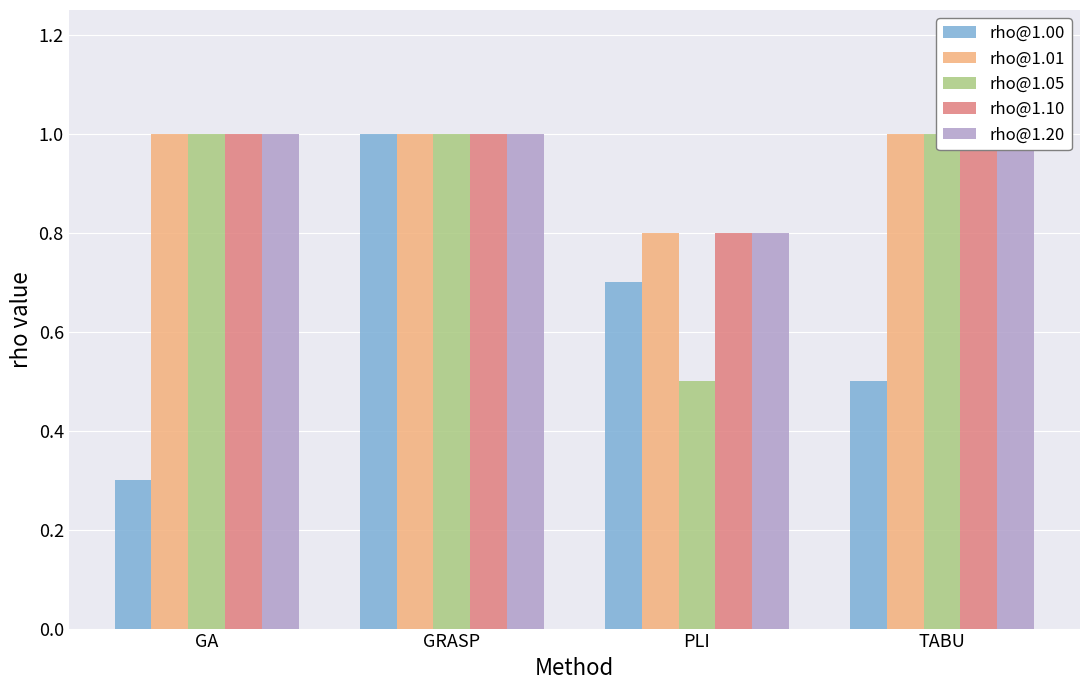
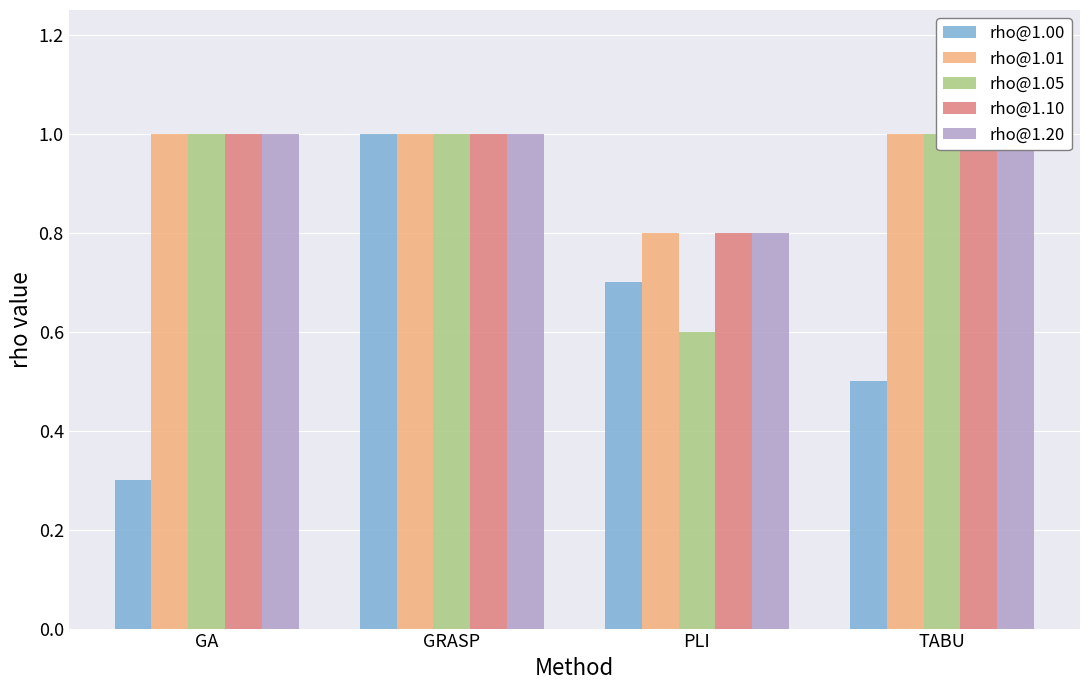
rho@1.05, PLI: 0.5 -> 0.6
